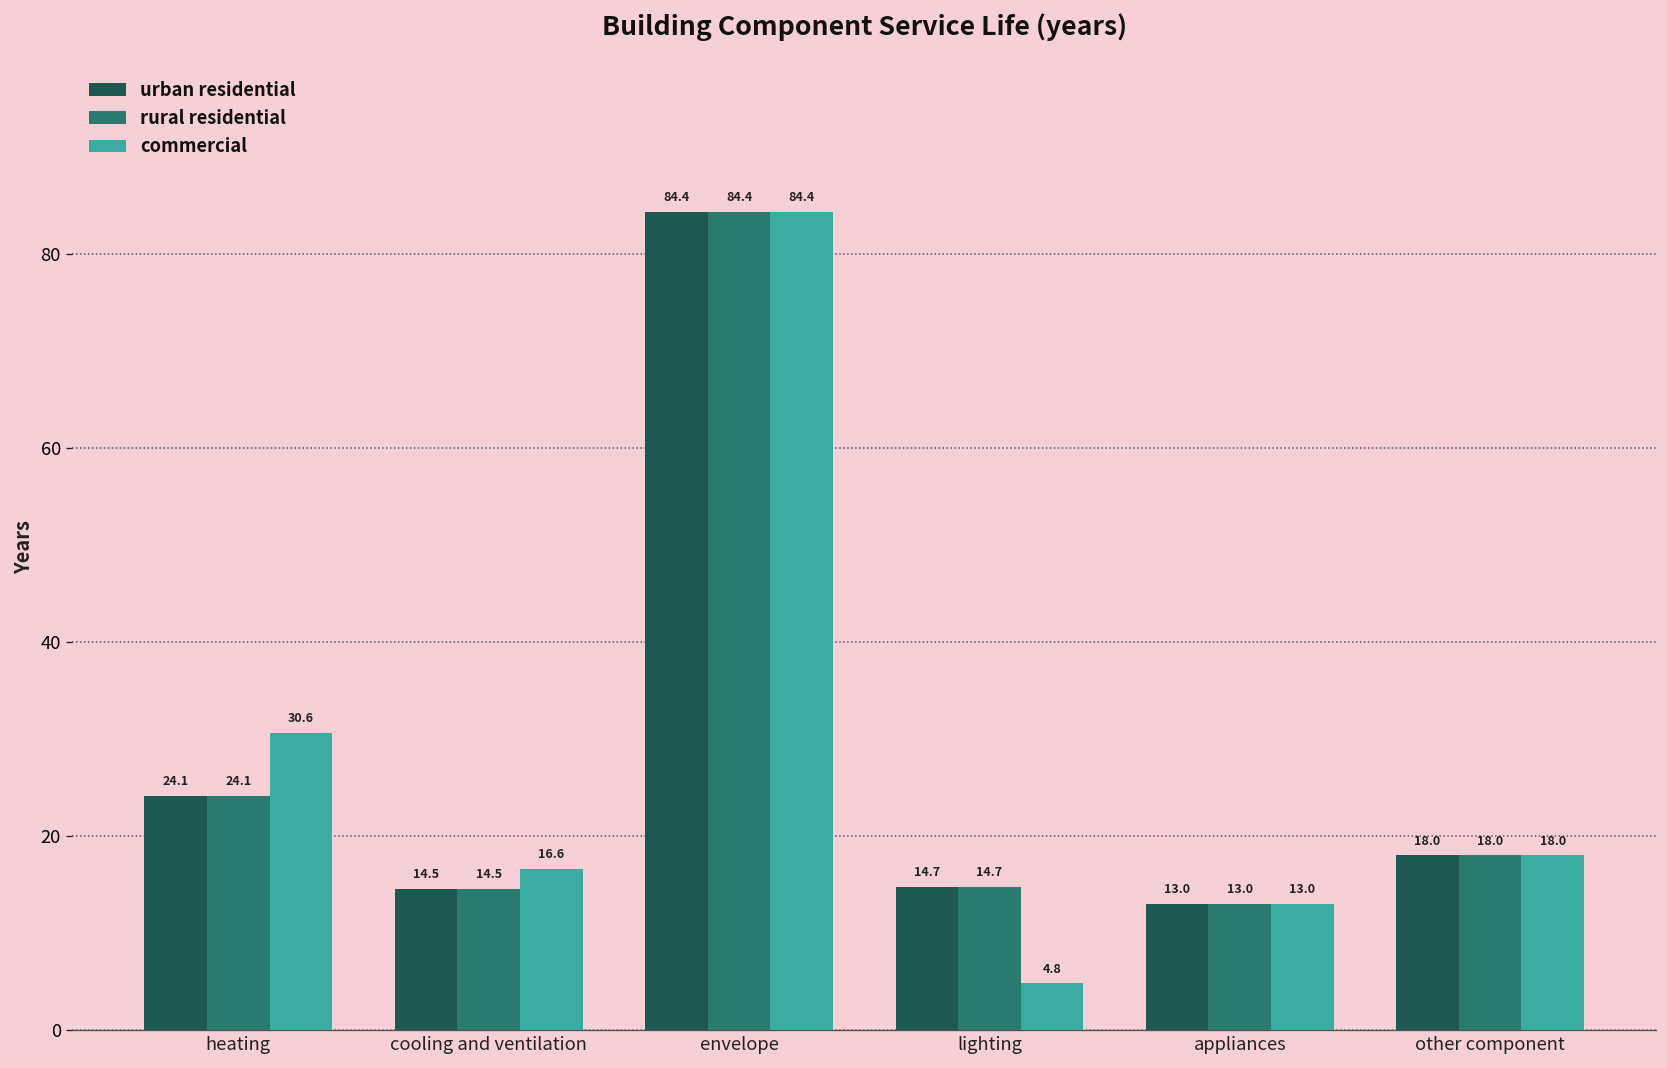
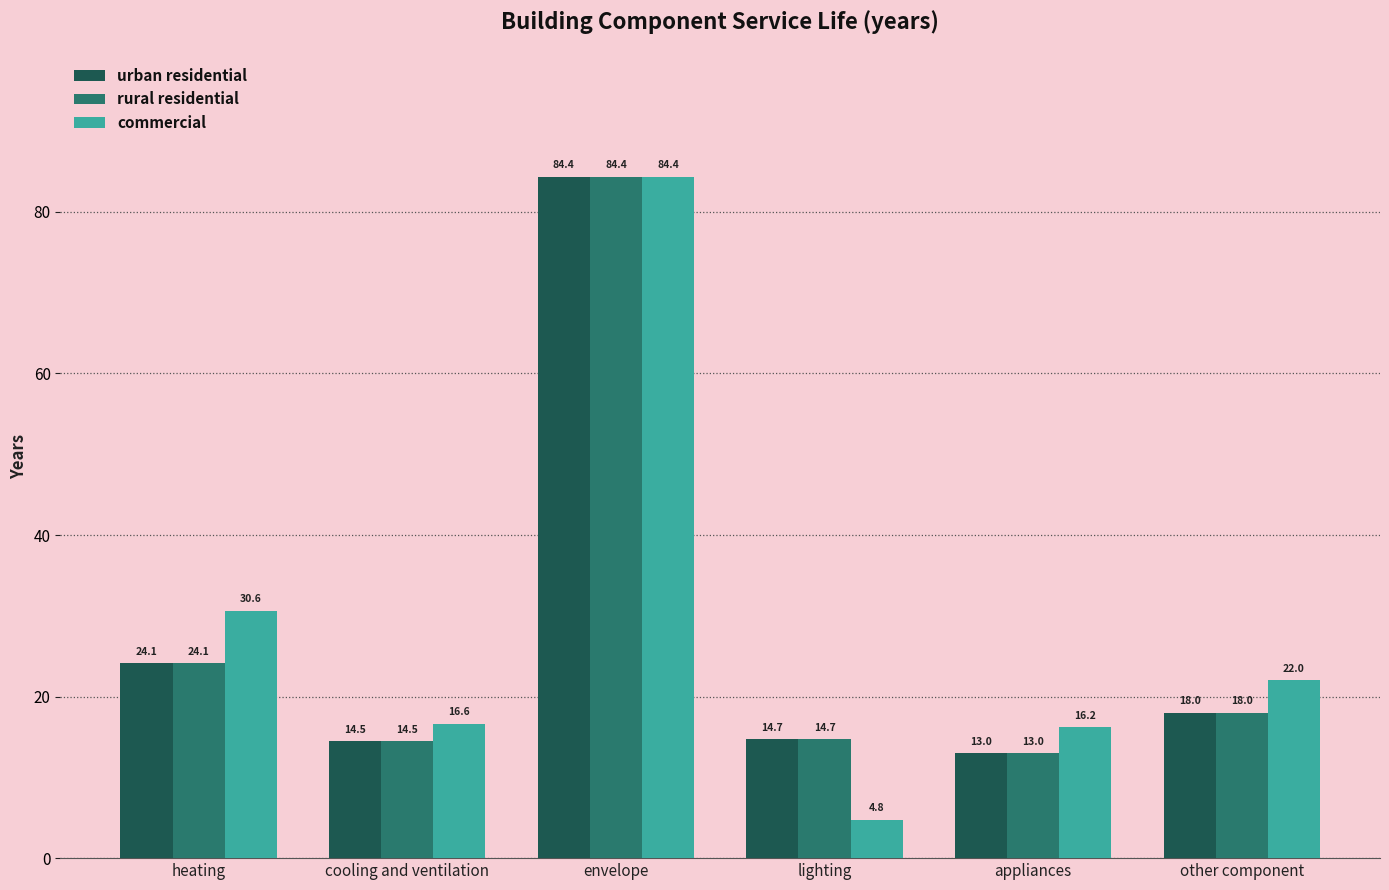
commercial, appliances: 13.0 -> 16.2
commercial, other component: 18.0 -> 22.0
